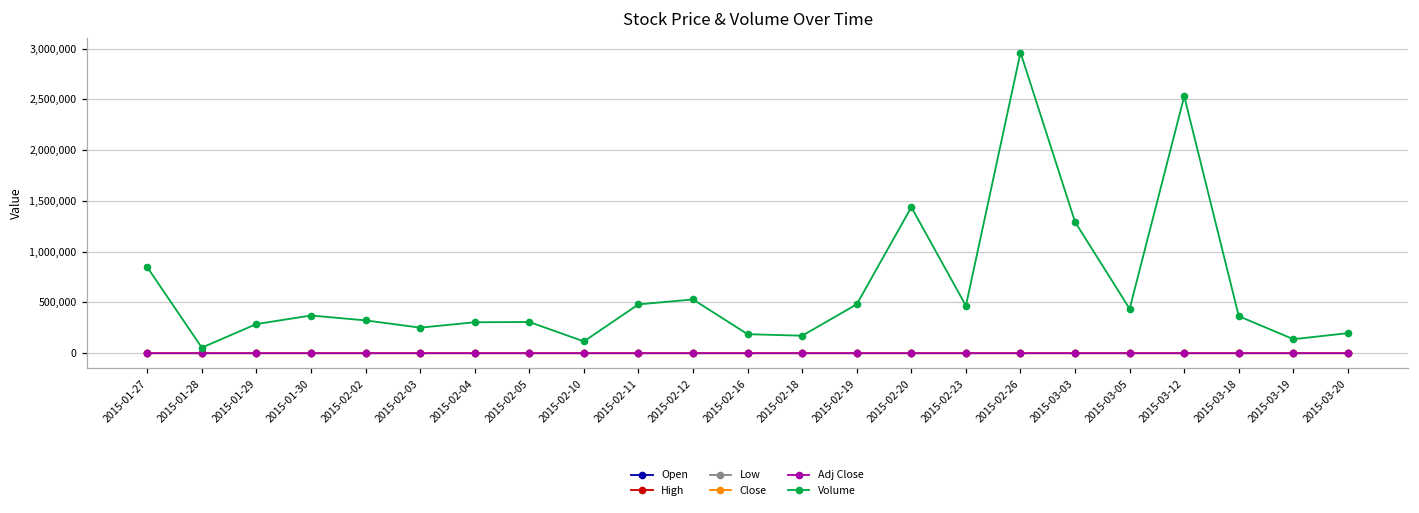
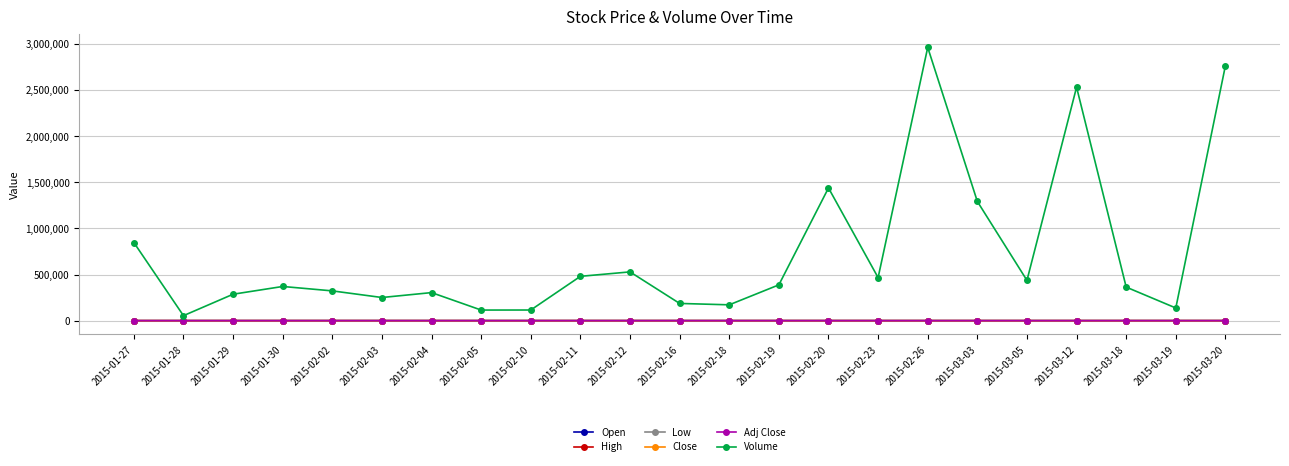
Volume, 2015-02-05: 300,000 -> 100,000
Volume, 2015-02-19: 500,000 -> 400,000
Volume, 2015-03-20: 200,000 -> 2,800,000
